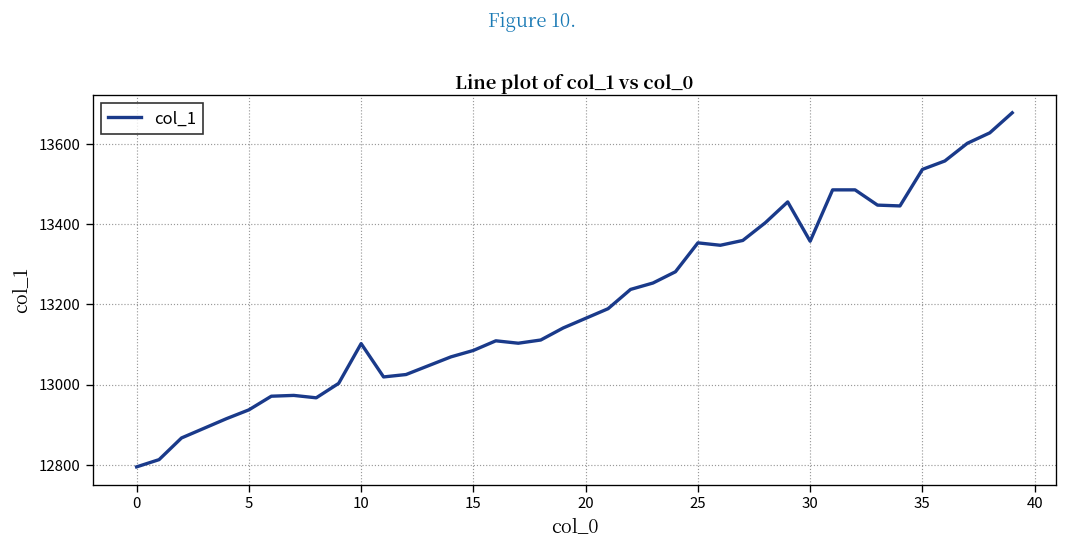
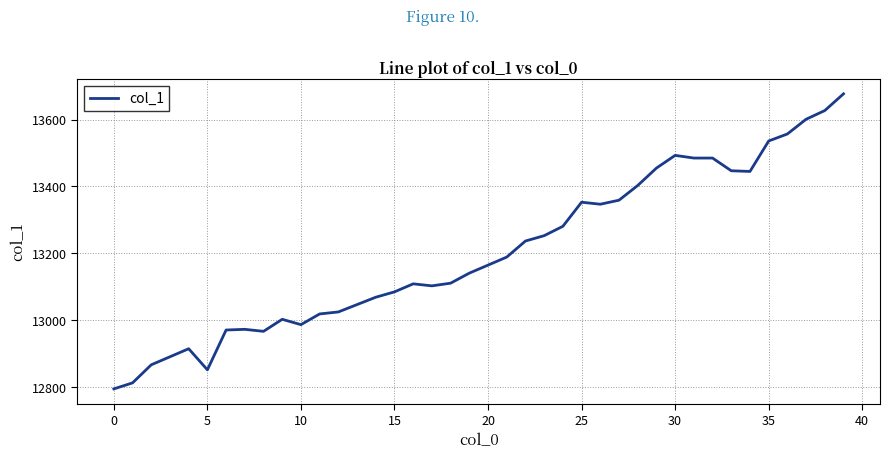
5: 12940 -> 12850
10: 13100 -> 12990
30: 13360 -> 13490
